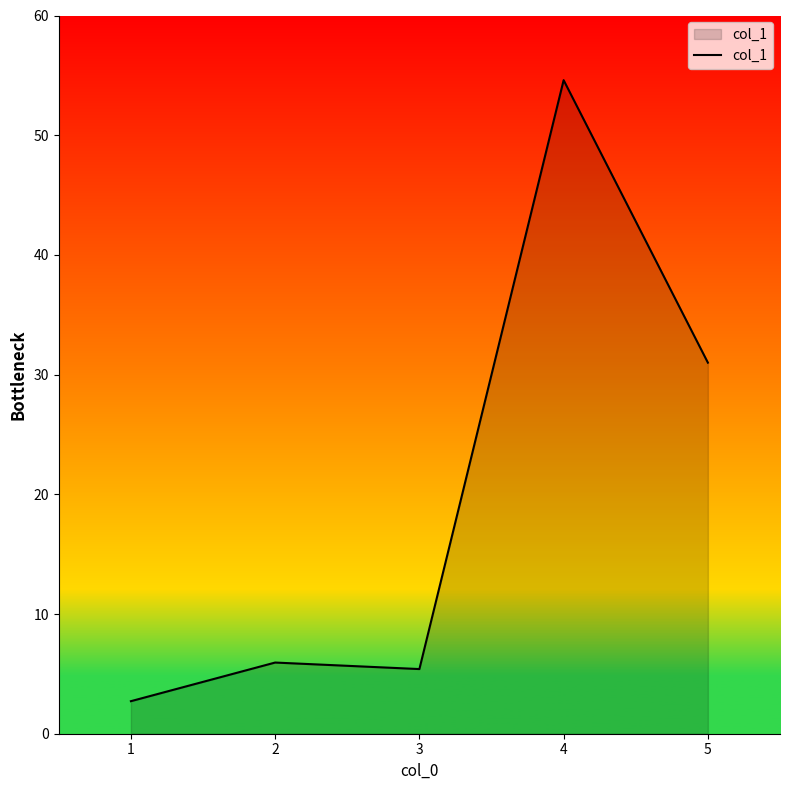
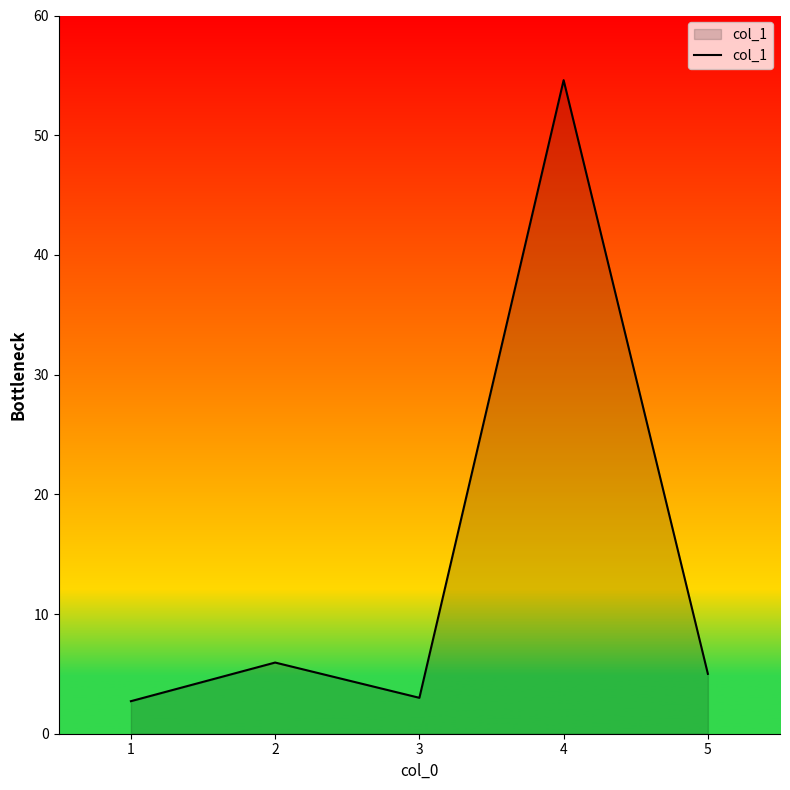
3: 5.4 -> 3.0
5: 31.0 -> 5.0
